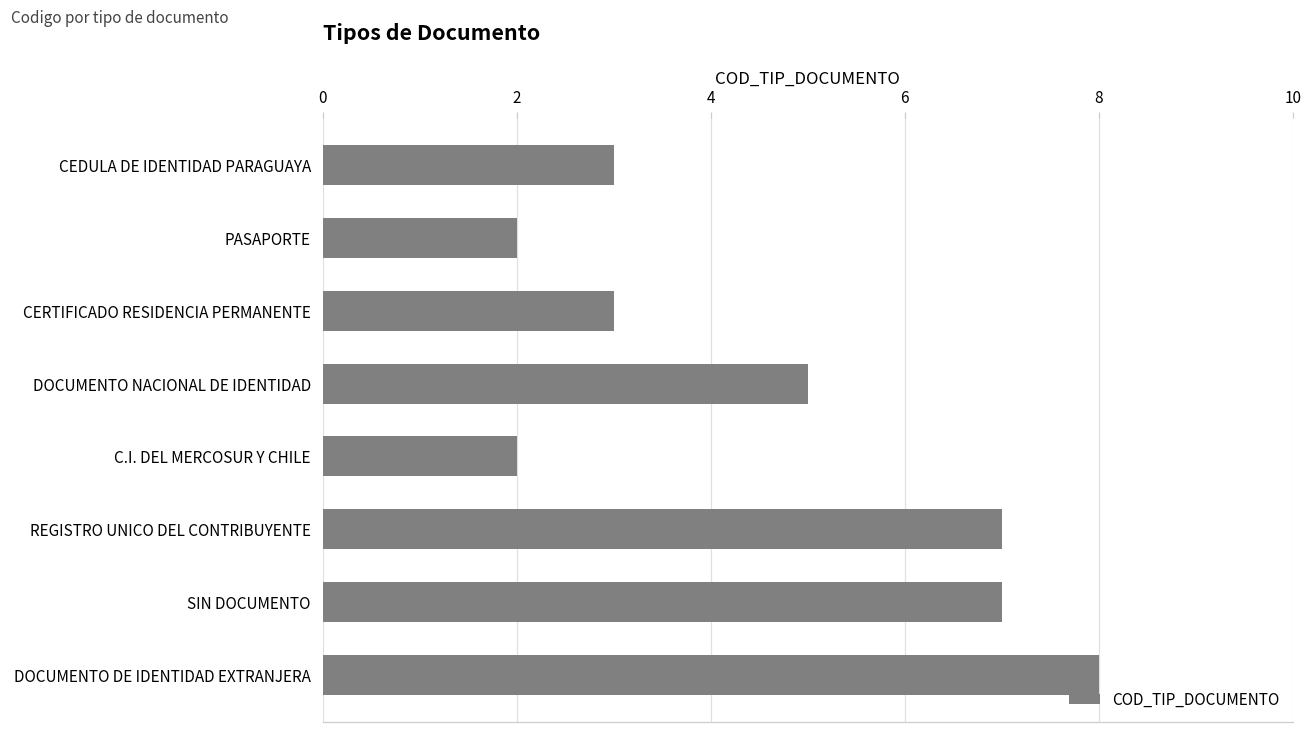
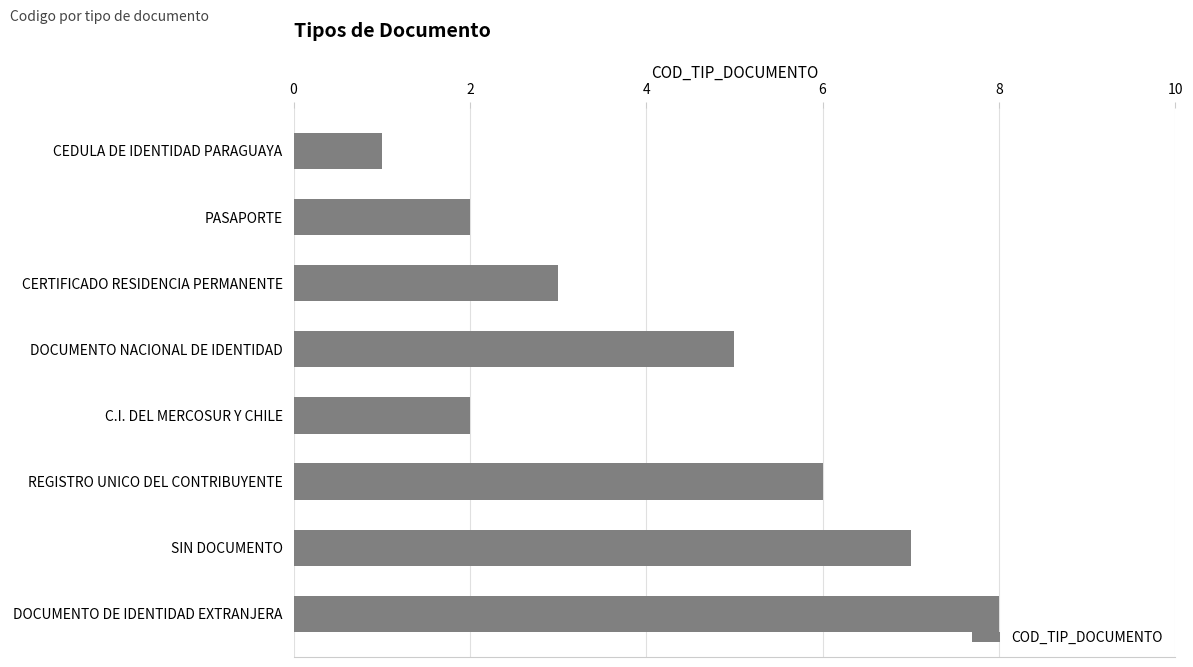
CEDULA DE IDENTIDAD PARAGUAYA: 3 -> 1
REGISTRO UNICO DEL CONTRIBUYENTE: 7 -> 6
